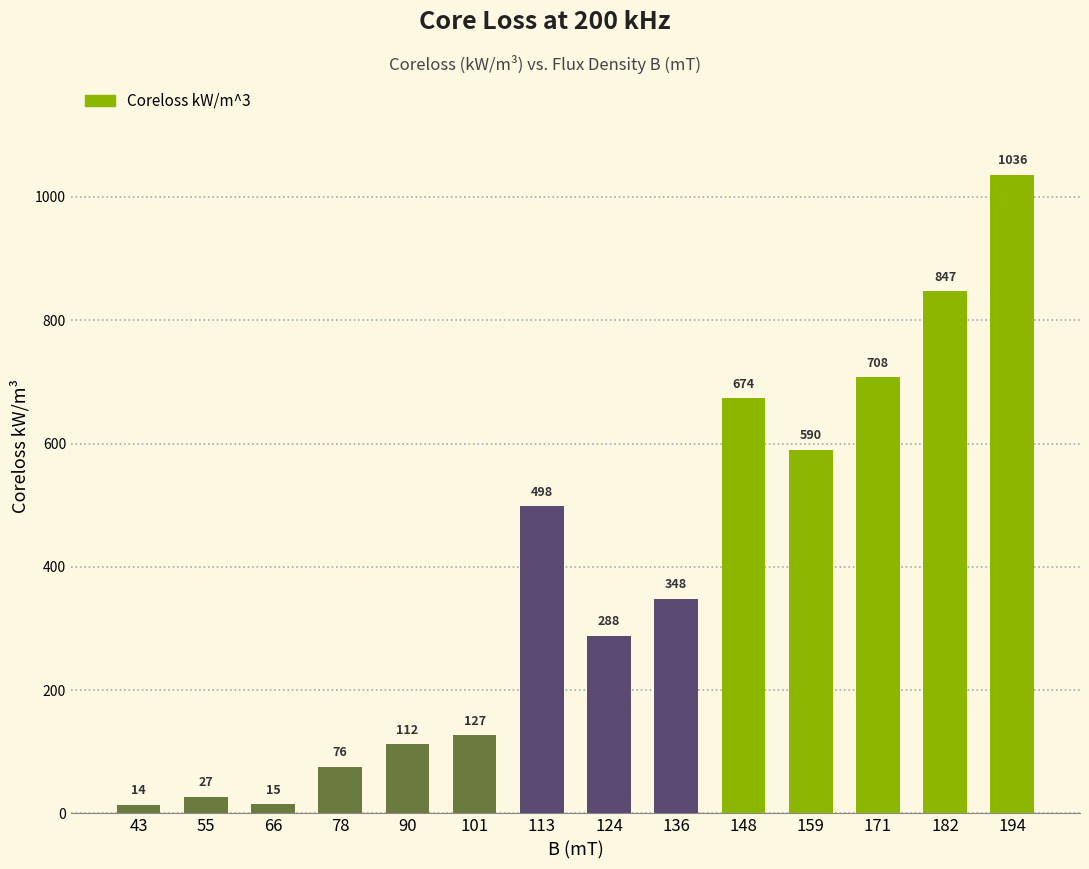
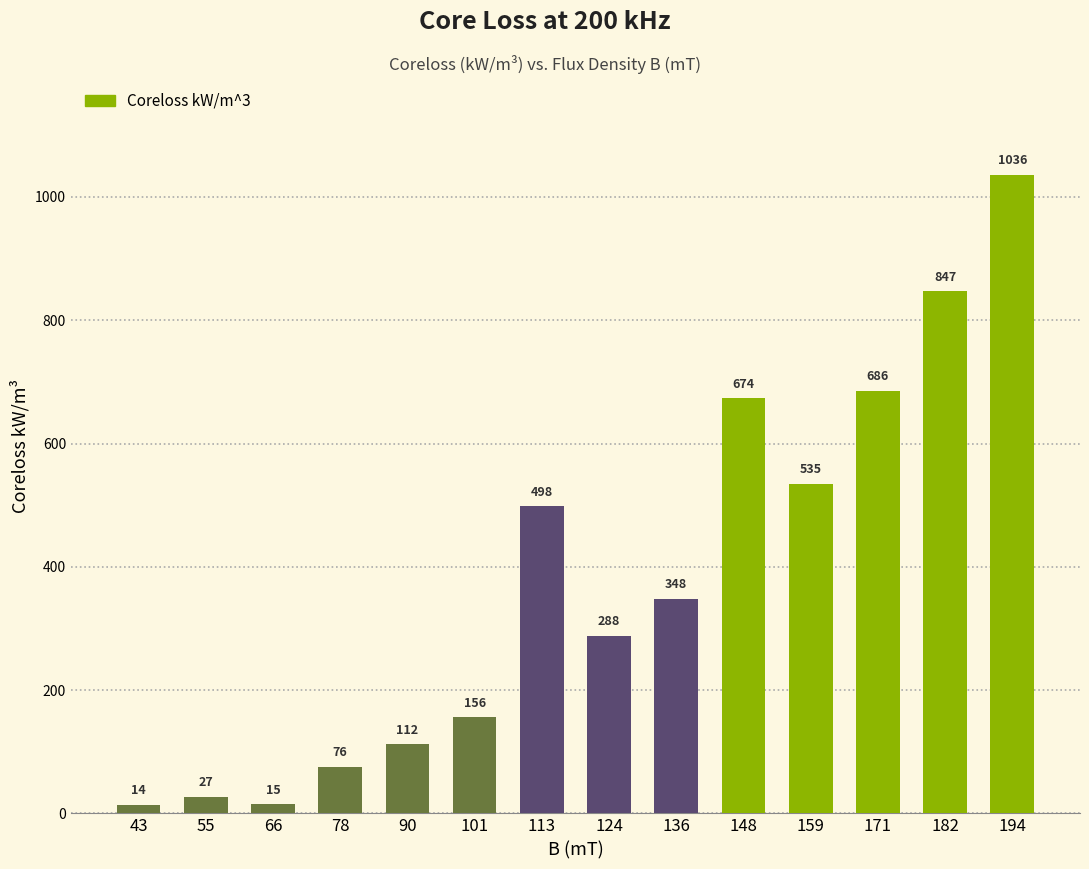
101: 127 -> 156
159: 590 -> 535
171: 708 -> 686
